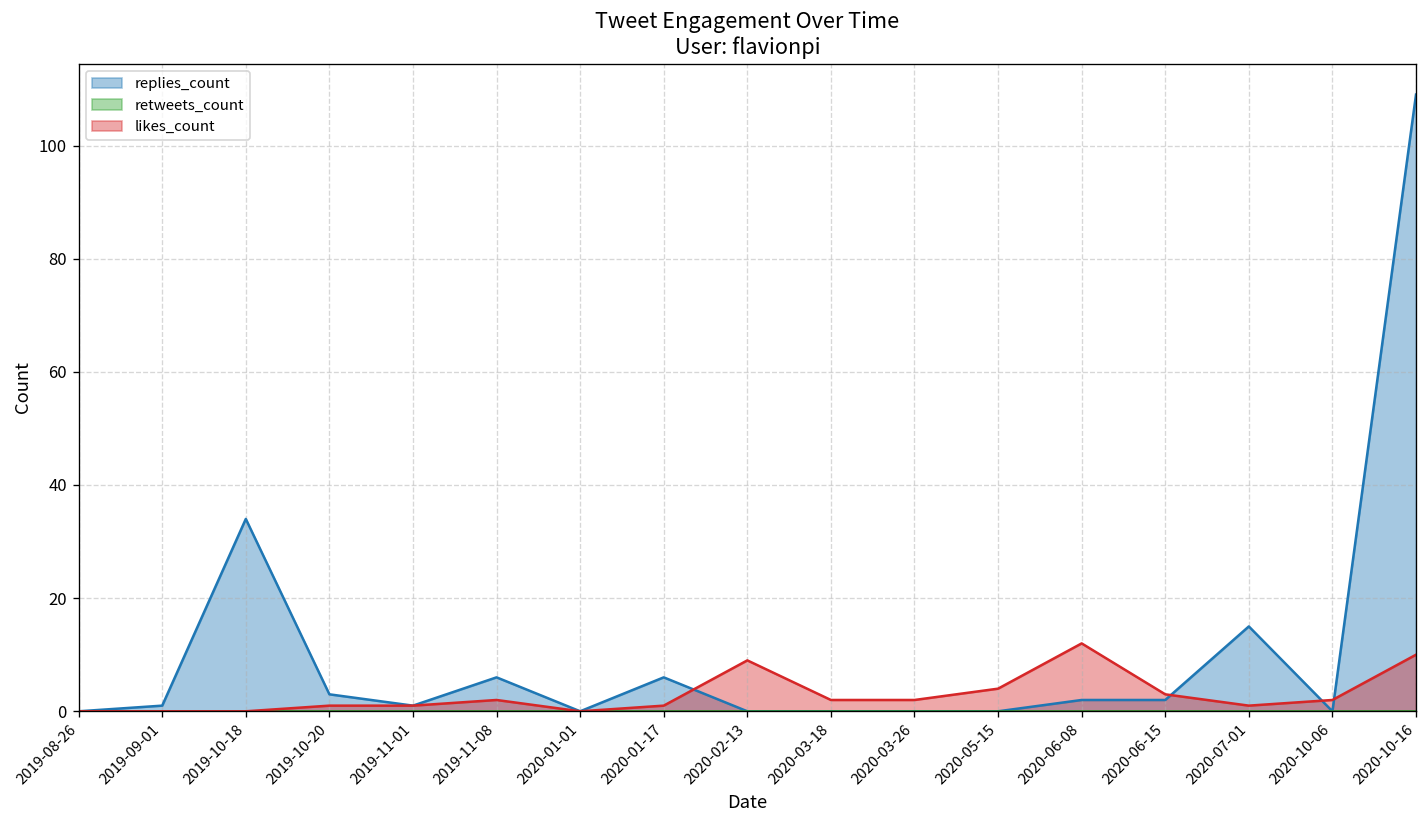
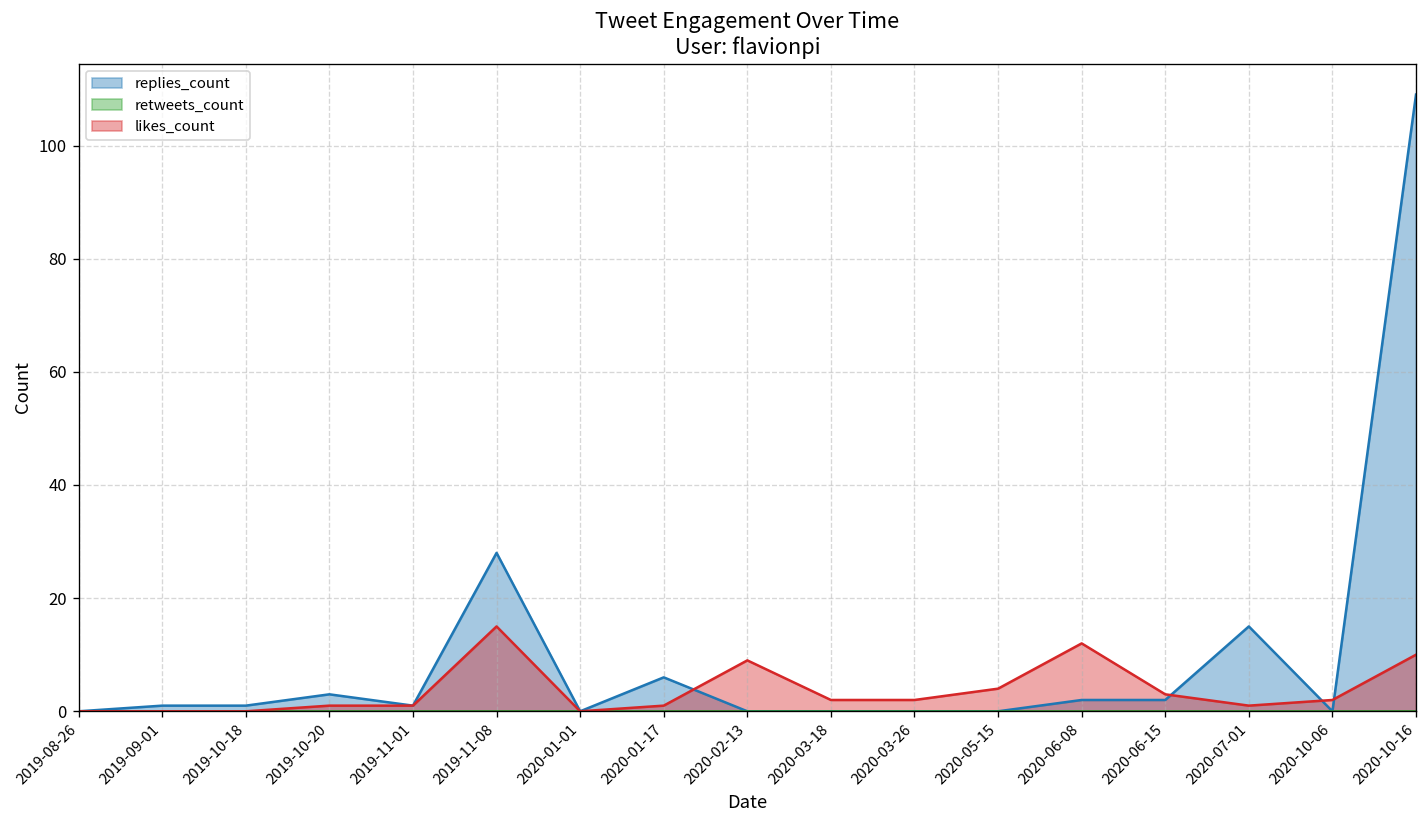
replies_count, 2019-10-18: 34 -> 1
replies_count, 2019-11-08: 6 -> 28
likes_count, 2019-11-08: 2 -> 15
